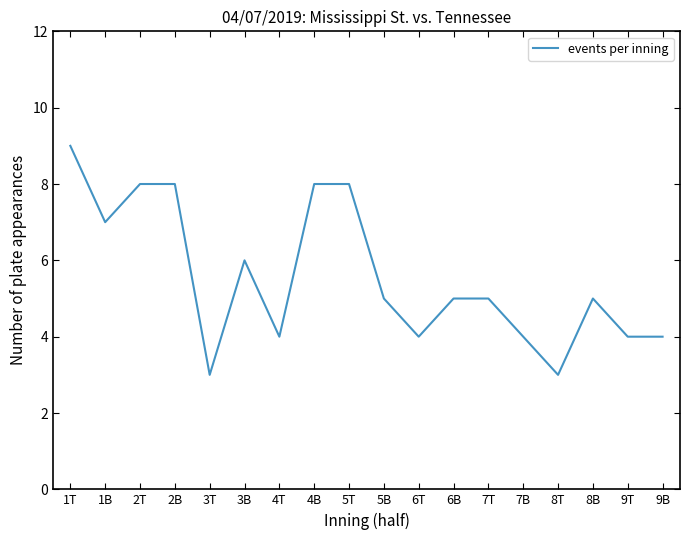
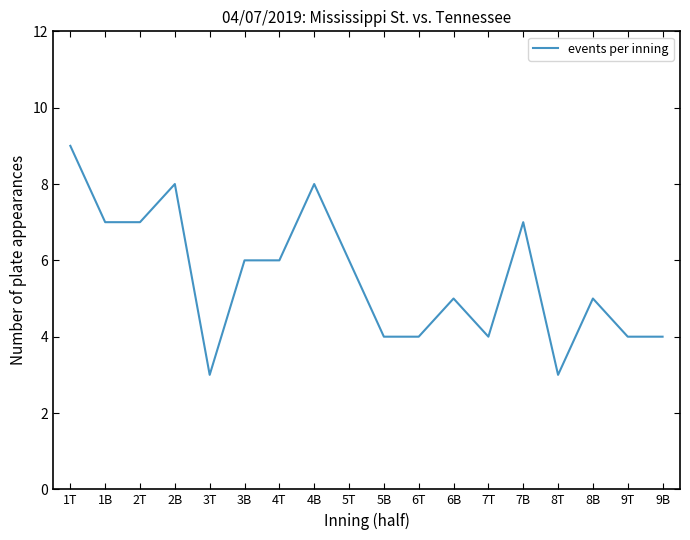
2T: 8 -> 7
4T: 4 -> 6
5T: 8 -> 6
5B: 5 -> 4
7T: 5 -> 4
7B: 4 -> 7
